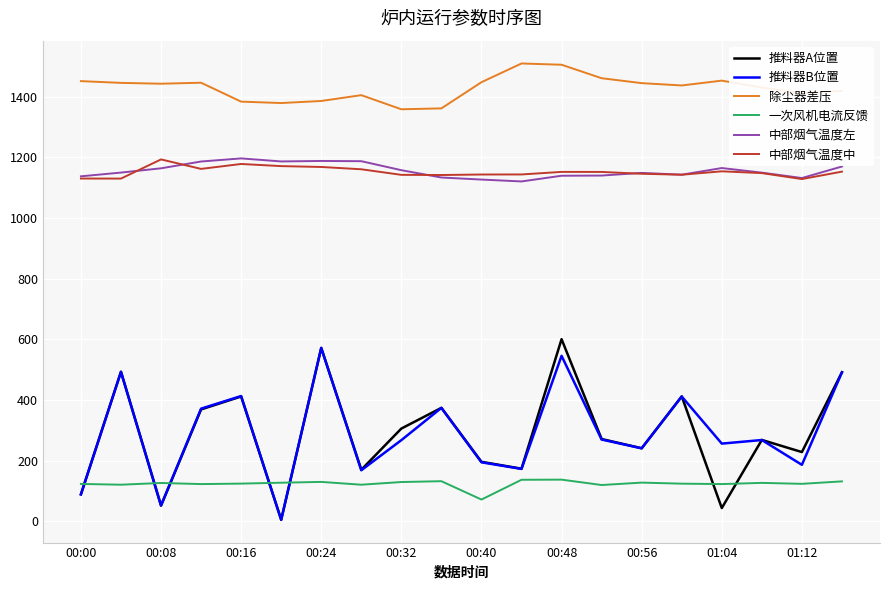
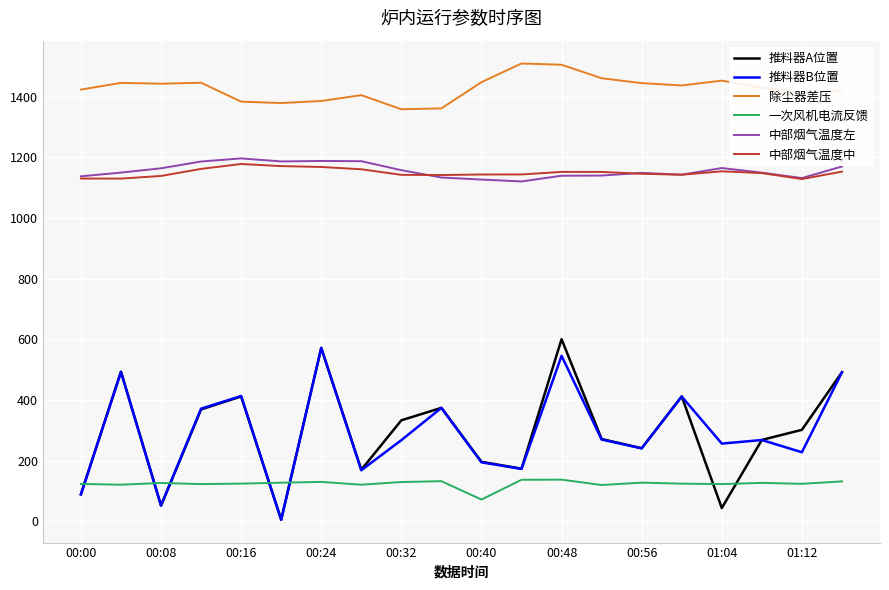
除尘器差压, 00:00: 1450 -> 1420
中部烟气温度中, 00:08: 1190 -> 1140
推料器A位置, 00:32: 310 -> 330
推料器A位置, 01:12: 230 -> 300
推料器B位置, 01:12: 190 -> 230
